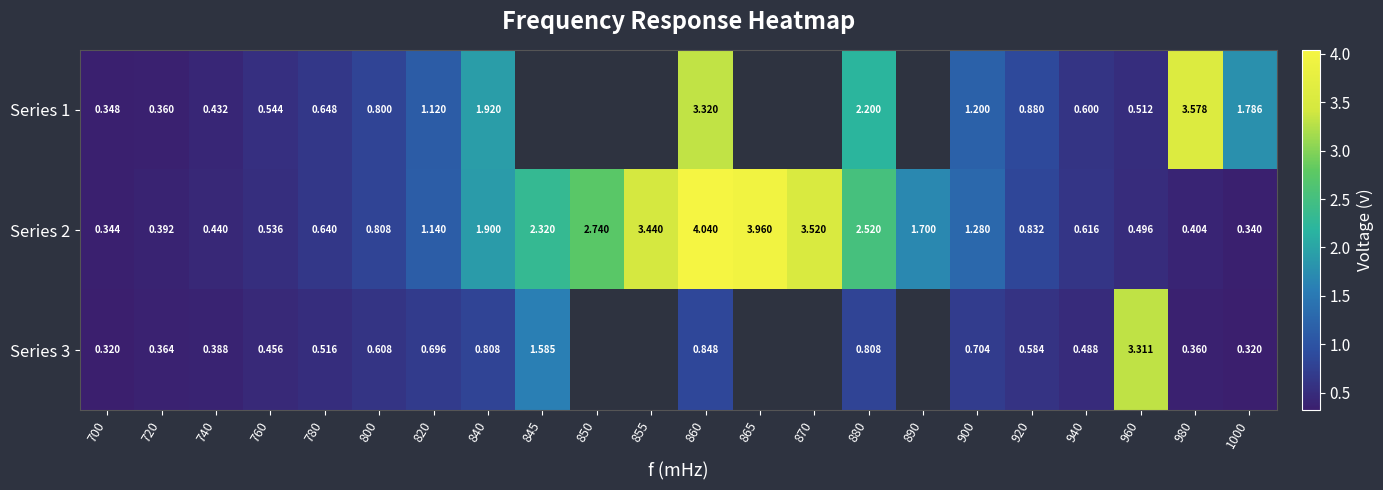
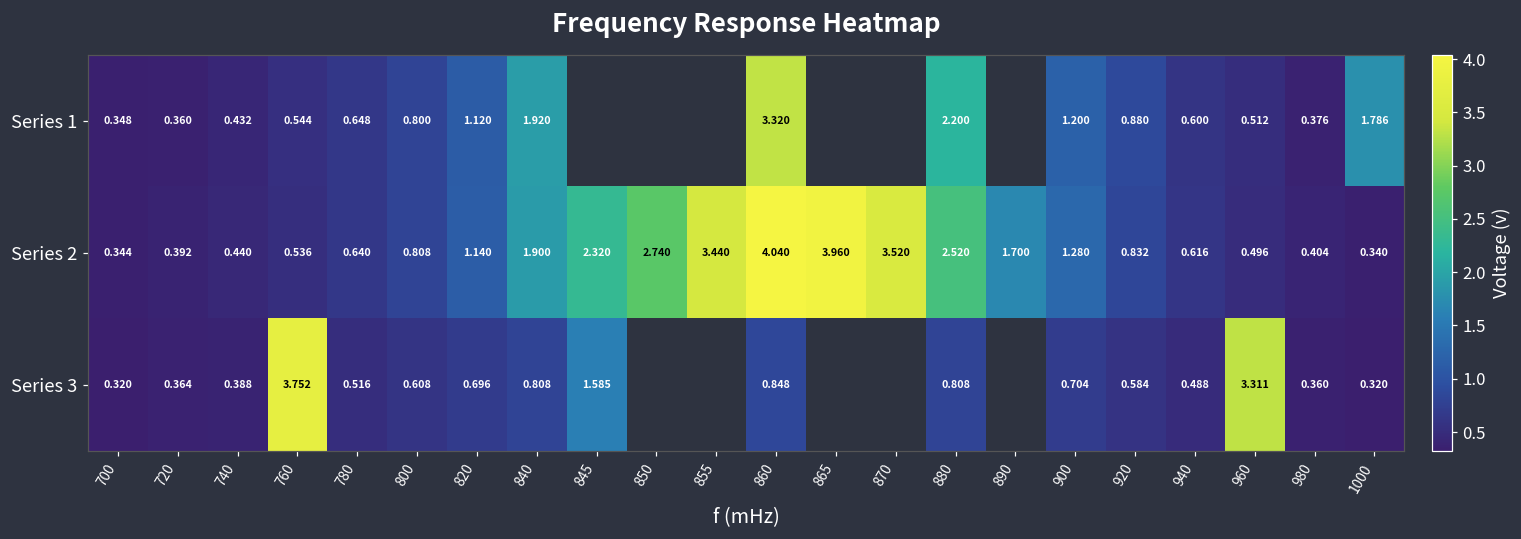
Series 1, 980: 3.578 -> 0.376
Series 3, 760: 0.456 -> 3.752
